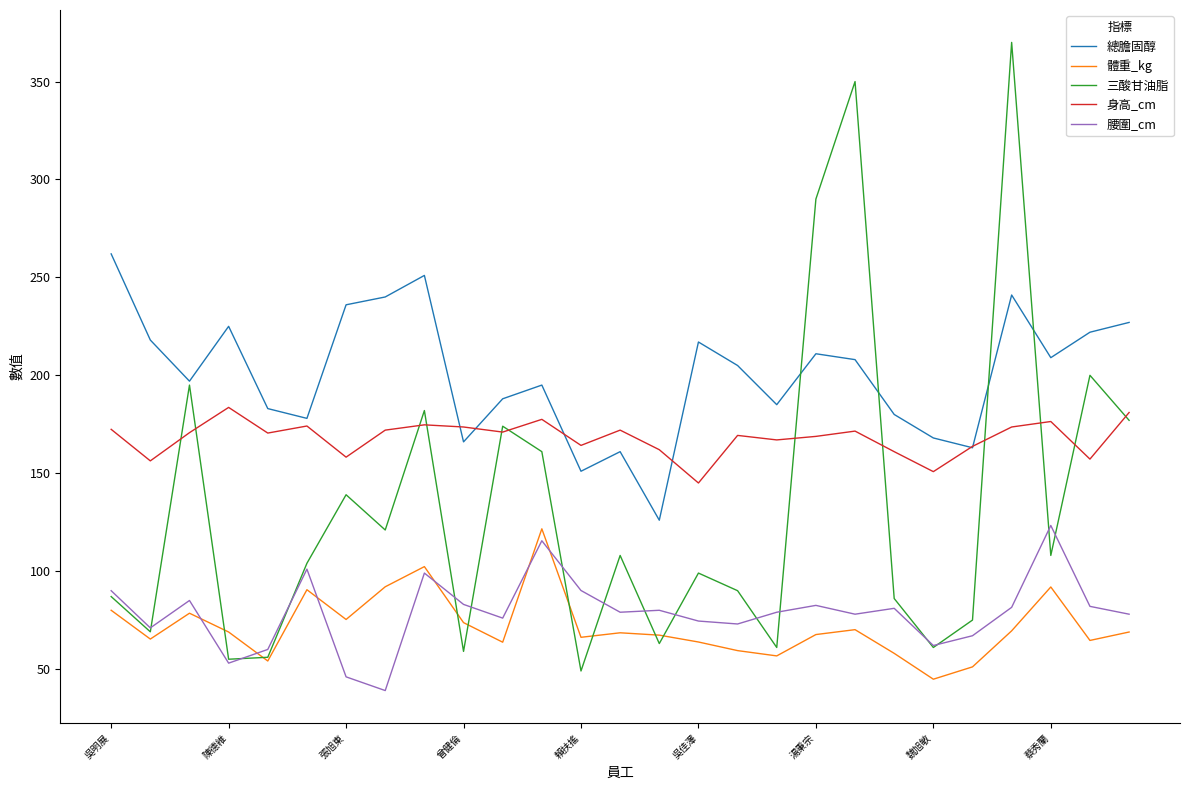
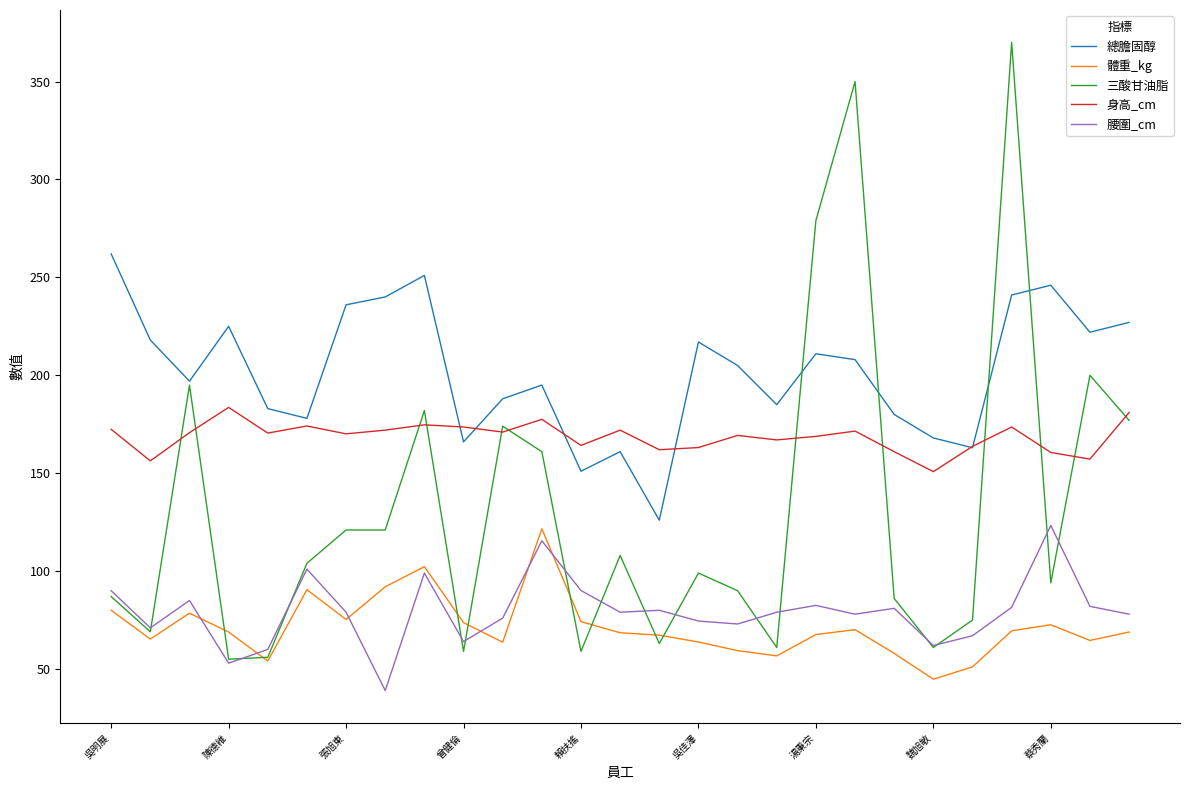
三酸甘油脂, 張旭東: 139 -> 121
身高_cm, 張旭東: 158 -> 170
腰圍_cm, 張旭東: 46 -> 79
腰圍_cm, 曾健倫: 83 -> 64
體重_kg, 賴扶搖: 66 -> 74
三酸甘油脂, 賴扶搖: 49 -> 59
身高_cm, 吳佳澤: 145 -> 163
三酸甘油脂, 湯秉宗: 290 -> 279
總膽固醇, 蔡秀蘭: 209 -> 246
體重_kg, 蔡秀蘭: 92 -> 73
三酸甘油脂, 蔡秀蘭: 108 -> 94
身高_cm, 蔡秀蘭: 176 -> 161
